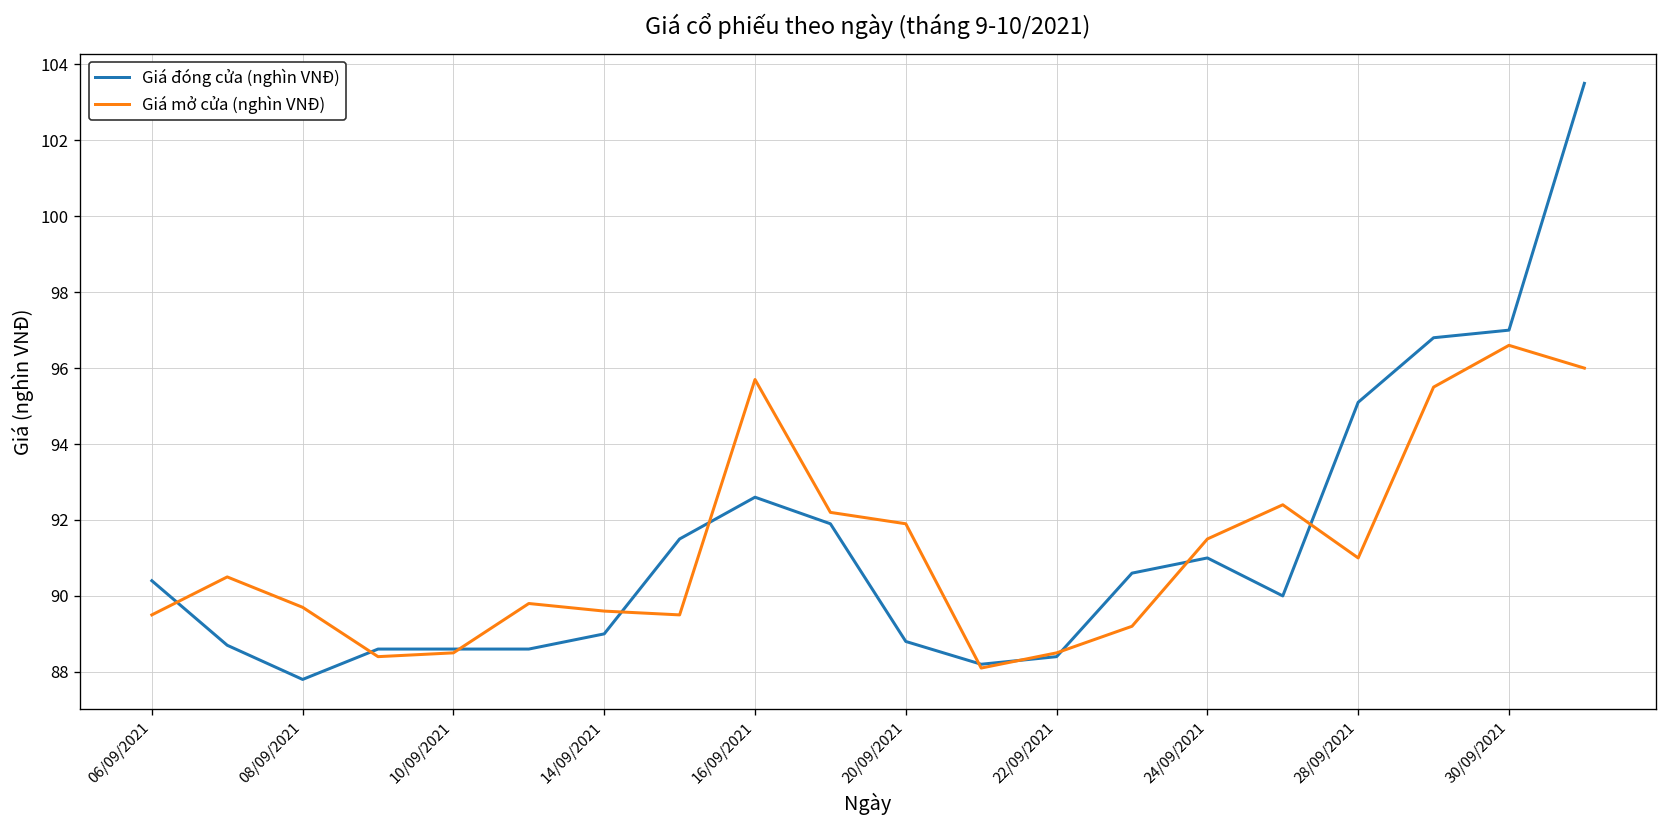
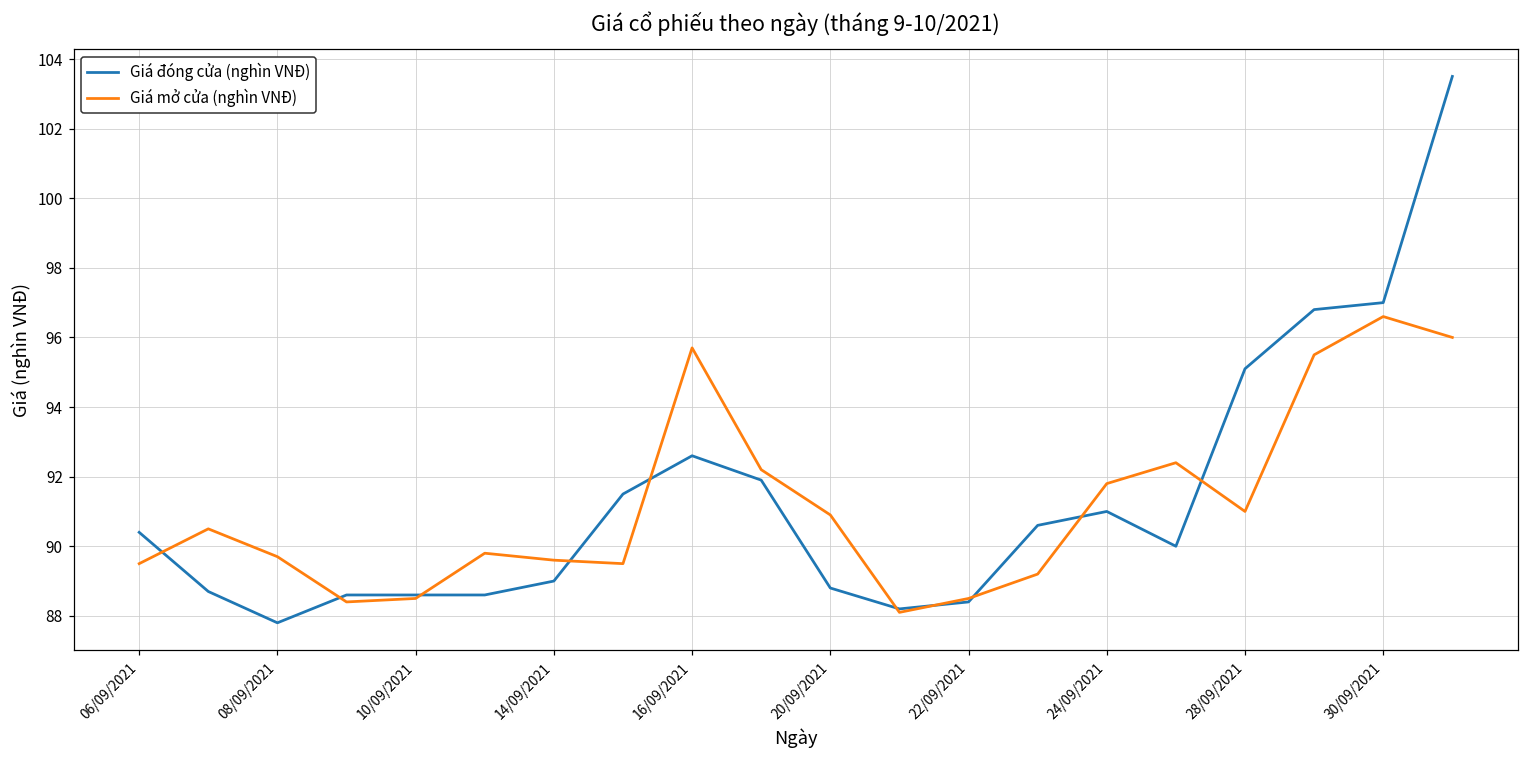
Giá mở cửa (nghìn VNĐ), 20/09/2021: 91.9 -> 90.9
Giá mở cửa (nghìn VNĐ), 24/09/2021: 91.5 -> 91.8
